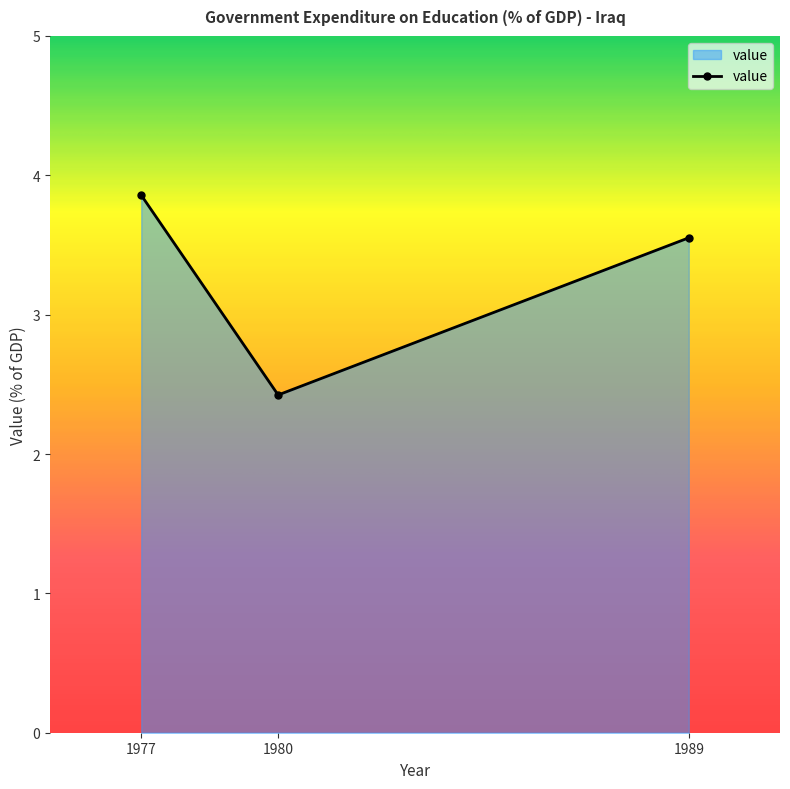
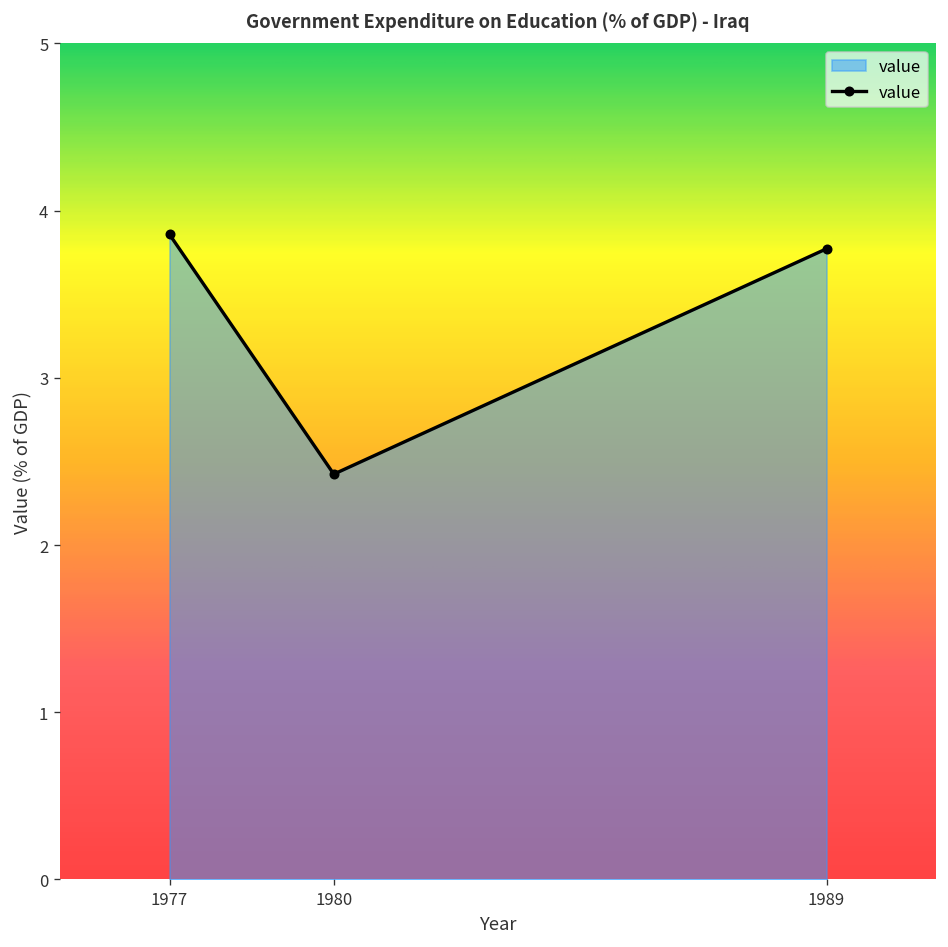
1989: 3.55 -> 3.77
